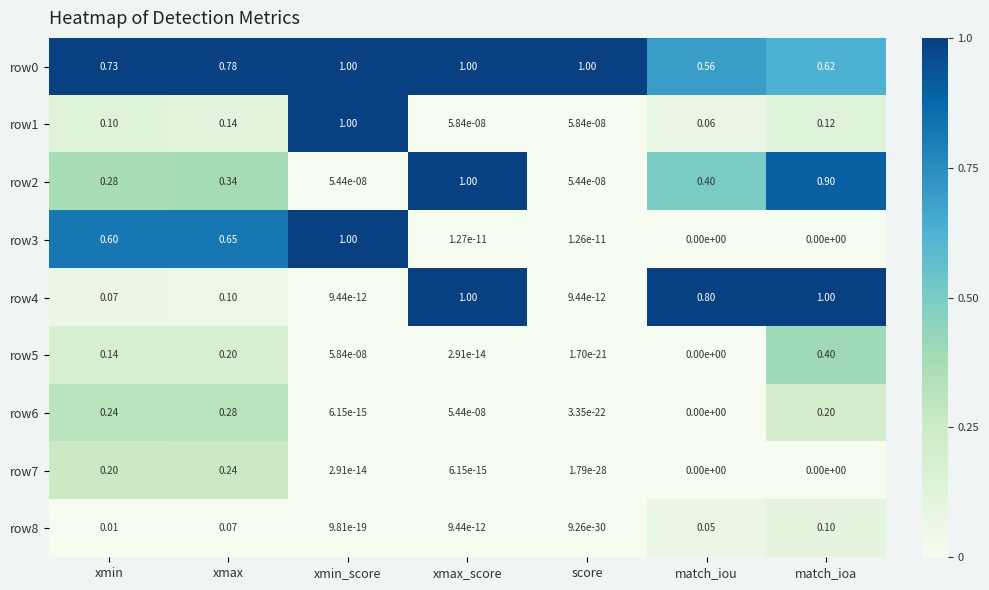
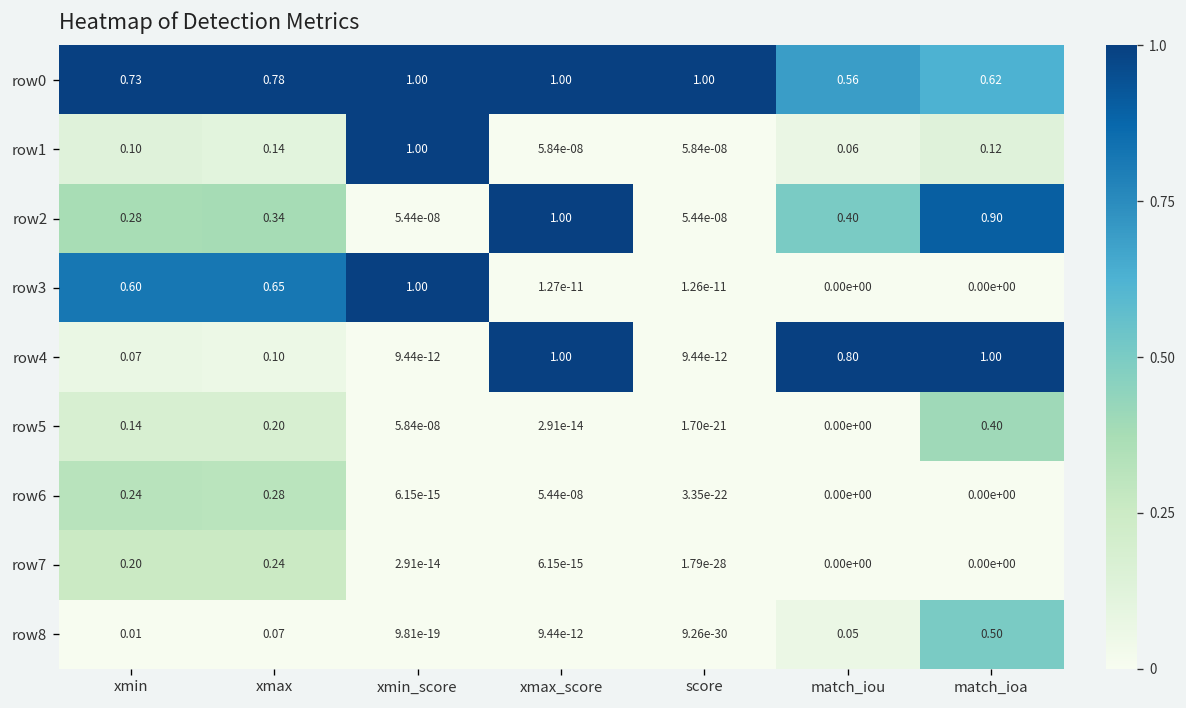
row6, match_ioa: 0.20 -> 0.00e+00
row8, match_ioa: 0.10 -> 0.50
